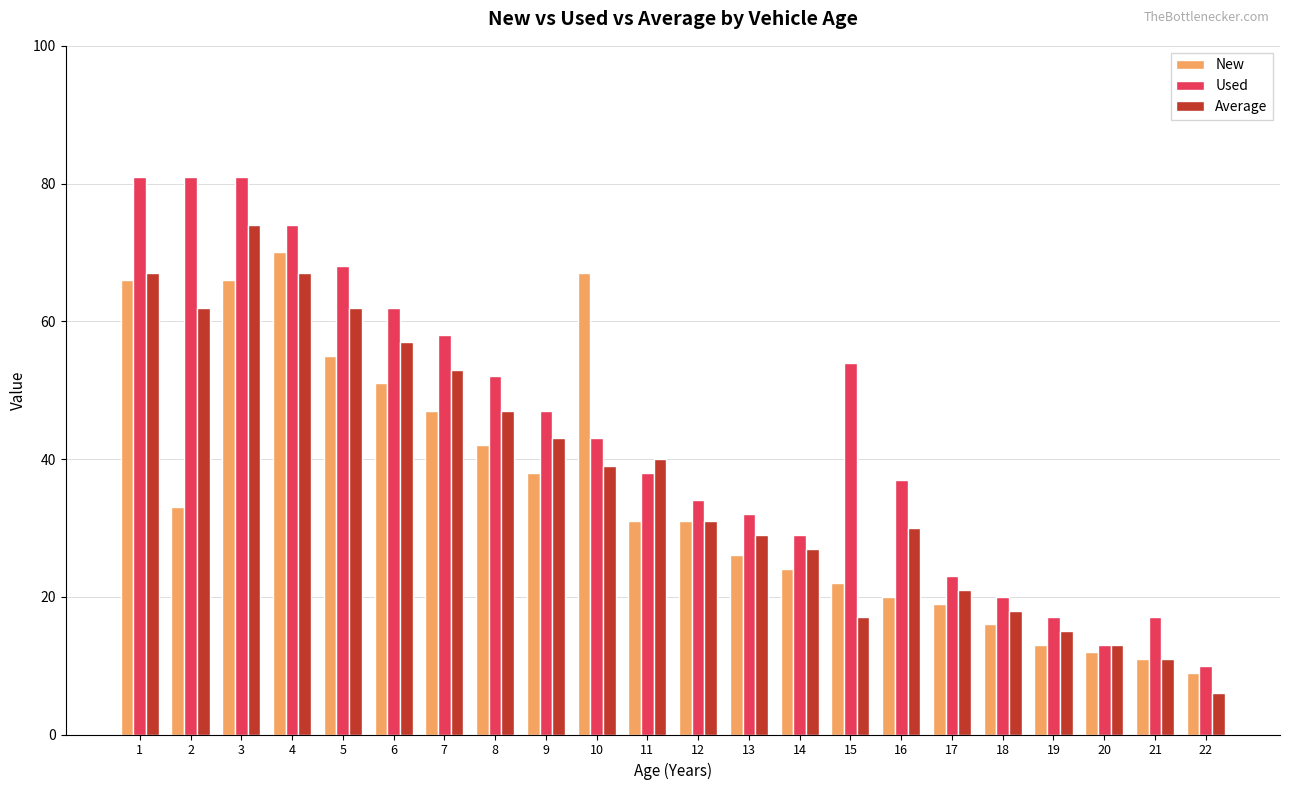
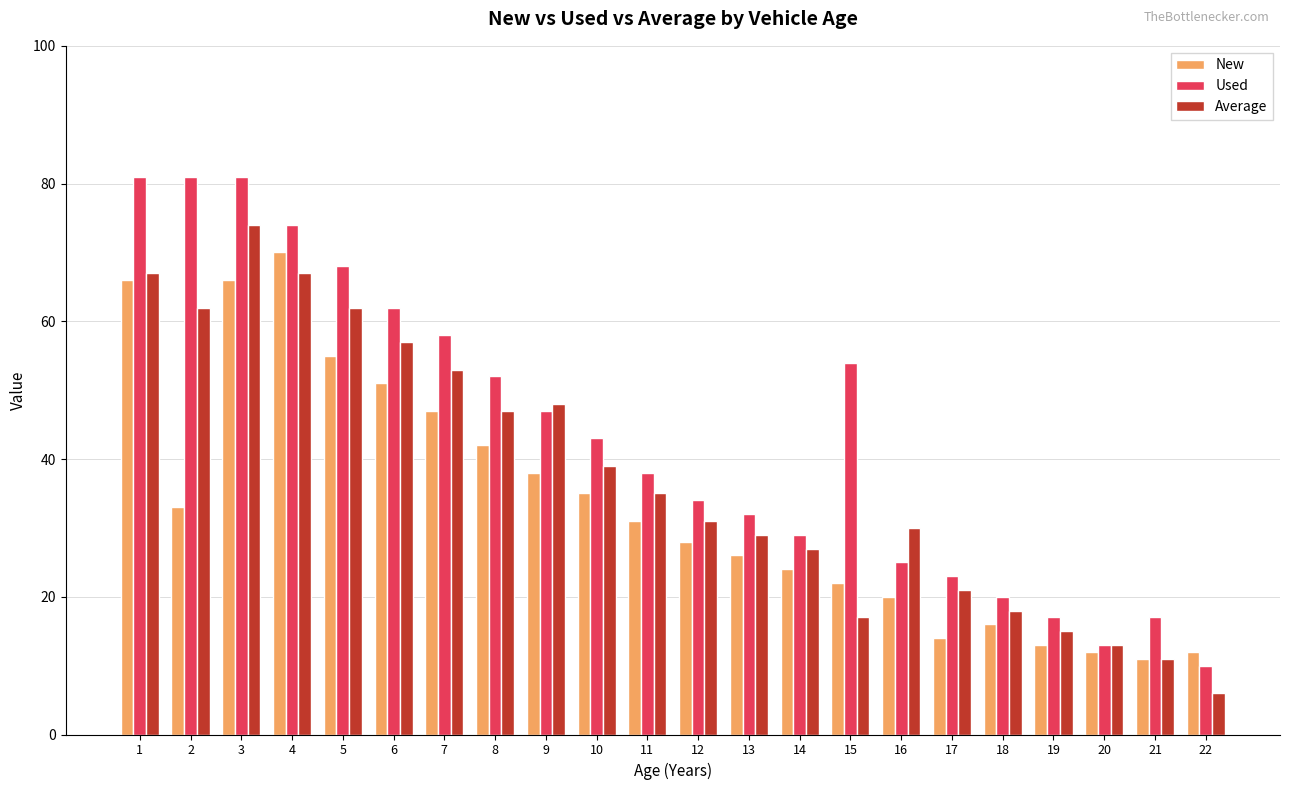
Average, 9: 43 -> 48
New, 10: 67 -> 35
Average, 11: 40 -> 35
New, 12: 31 -> 28
Used, 16: 37 -> 25
New, 17: 19 -> 14
New, 22: 9 -> 12
